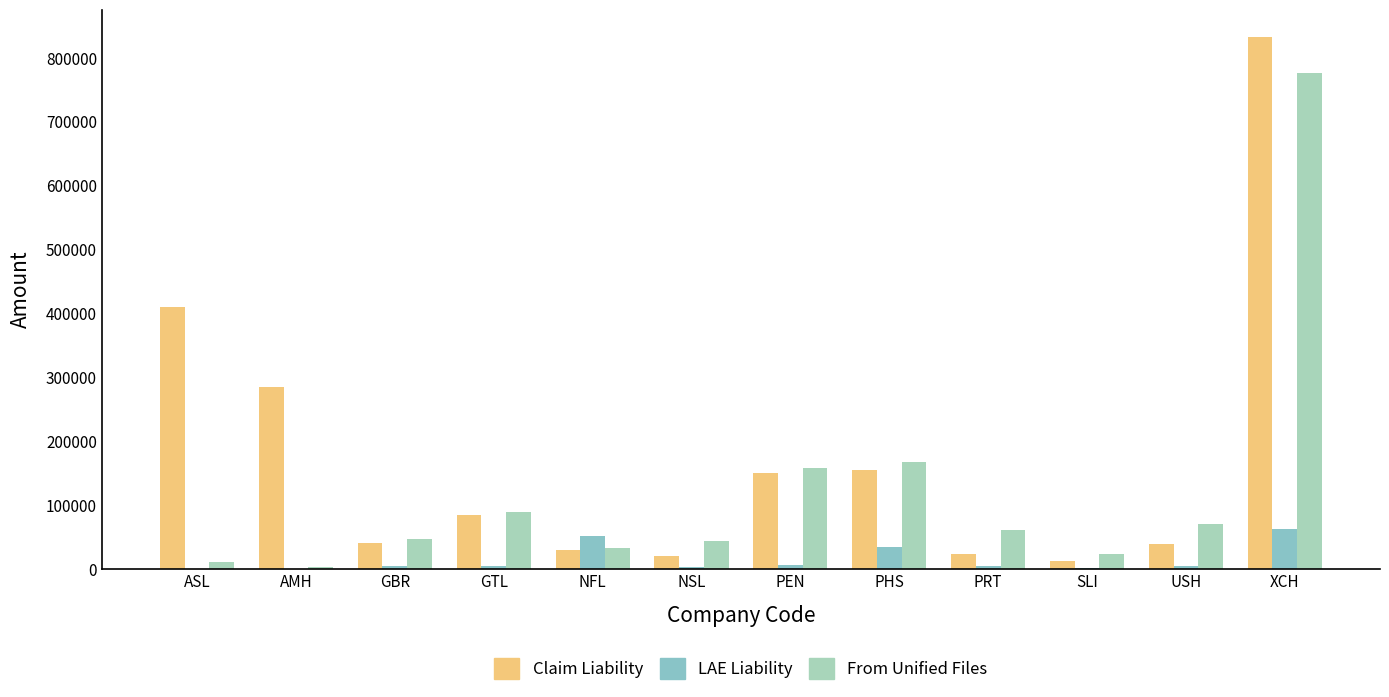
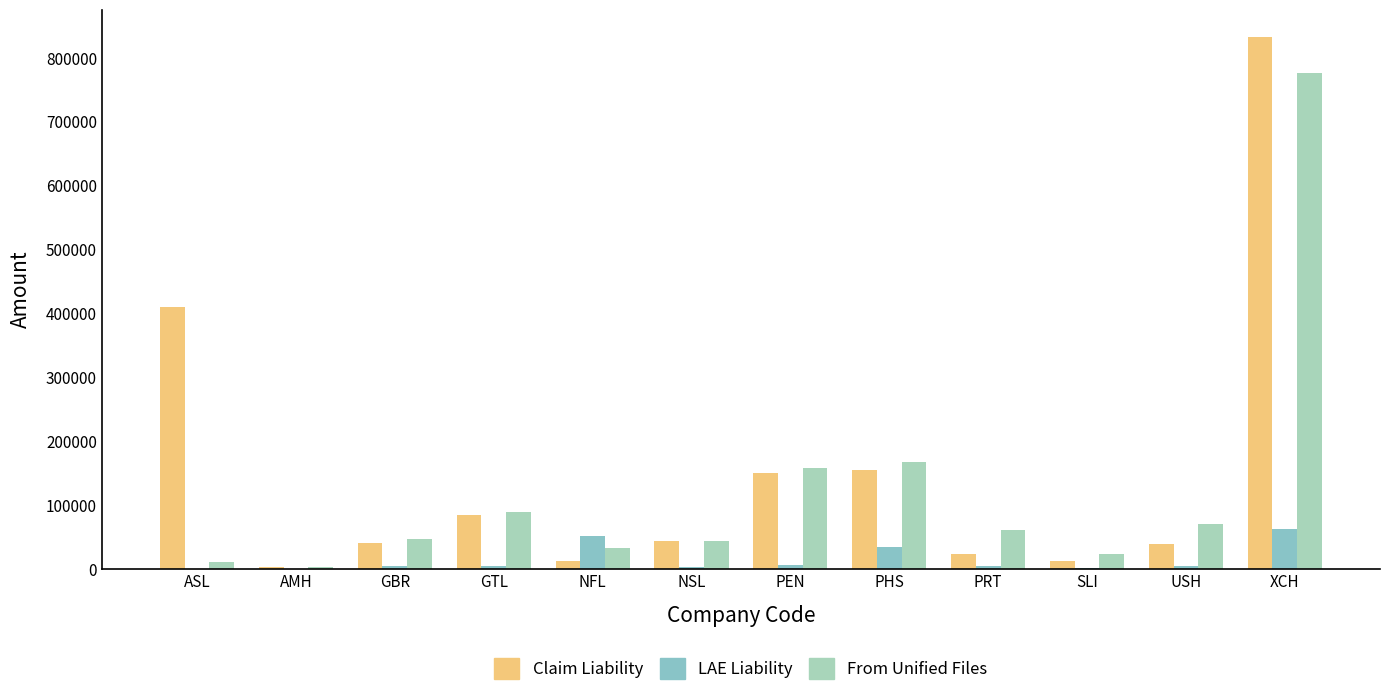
Claim Liability, AMH: 280000 -> 0
Claim Liability, NFL: 30000 -> 10000
Claim Liability, NSL: 20000 -> 40000
